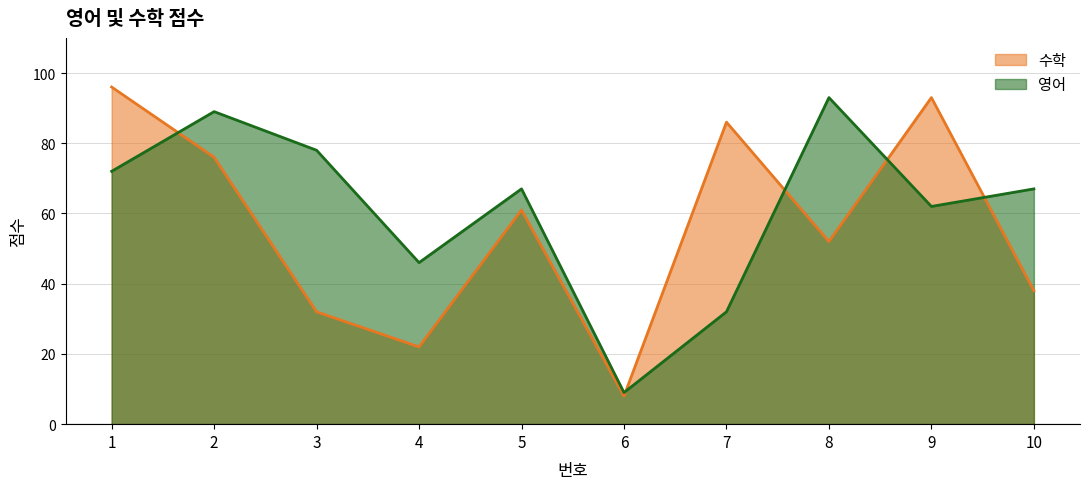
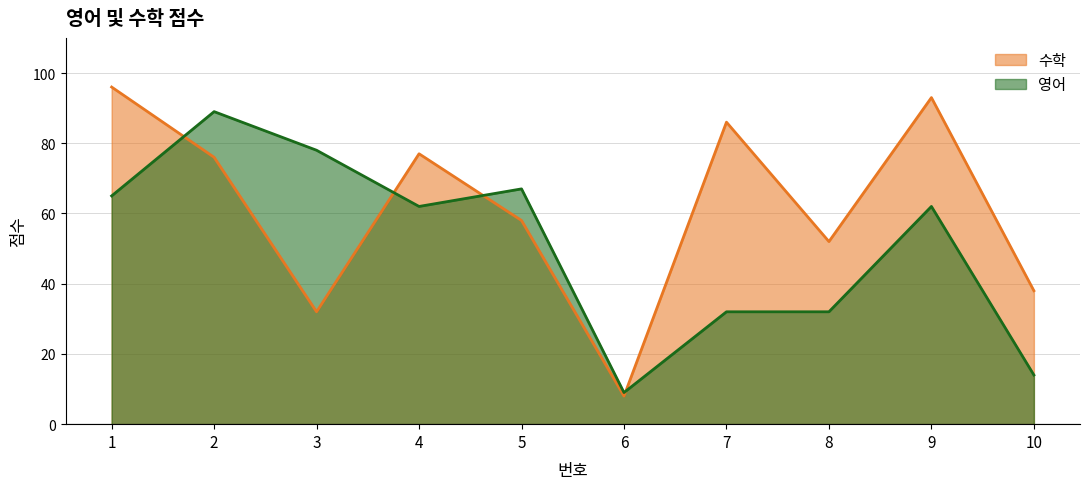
영어, 1: 72 -> 65
수학, 4: 22 -> 77
영어, 4: 46 -> 62
수학, 5: 61 -> 58
영어, 8: 93 -> 32
영어, 10: 67 -> 14
